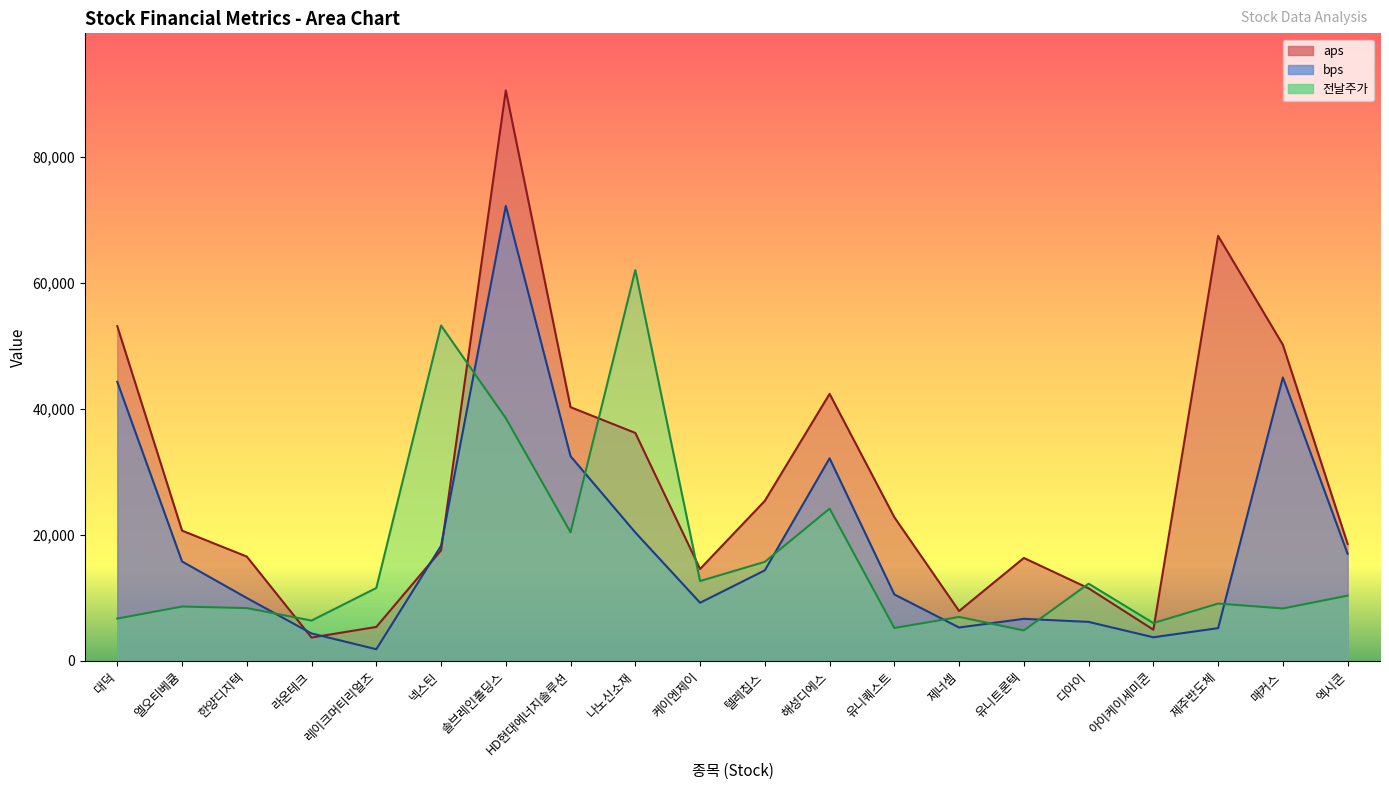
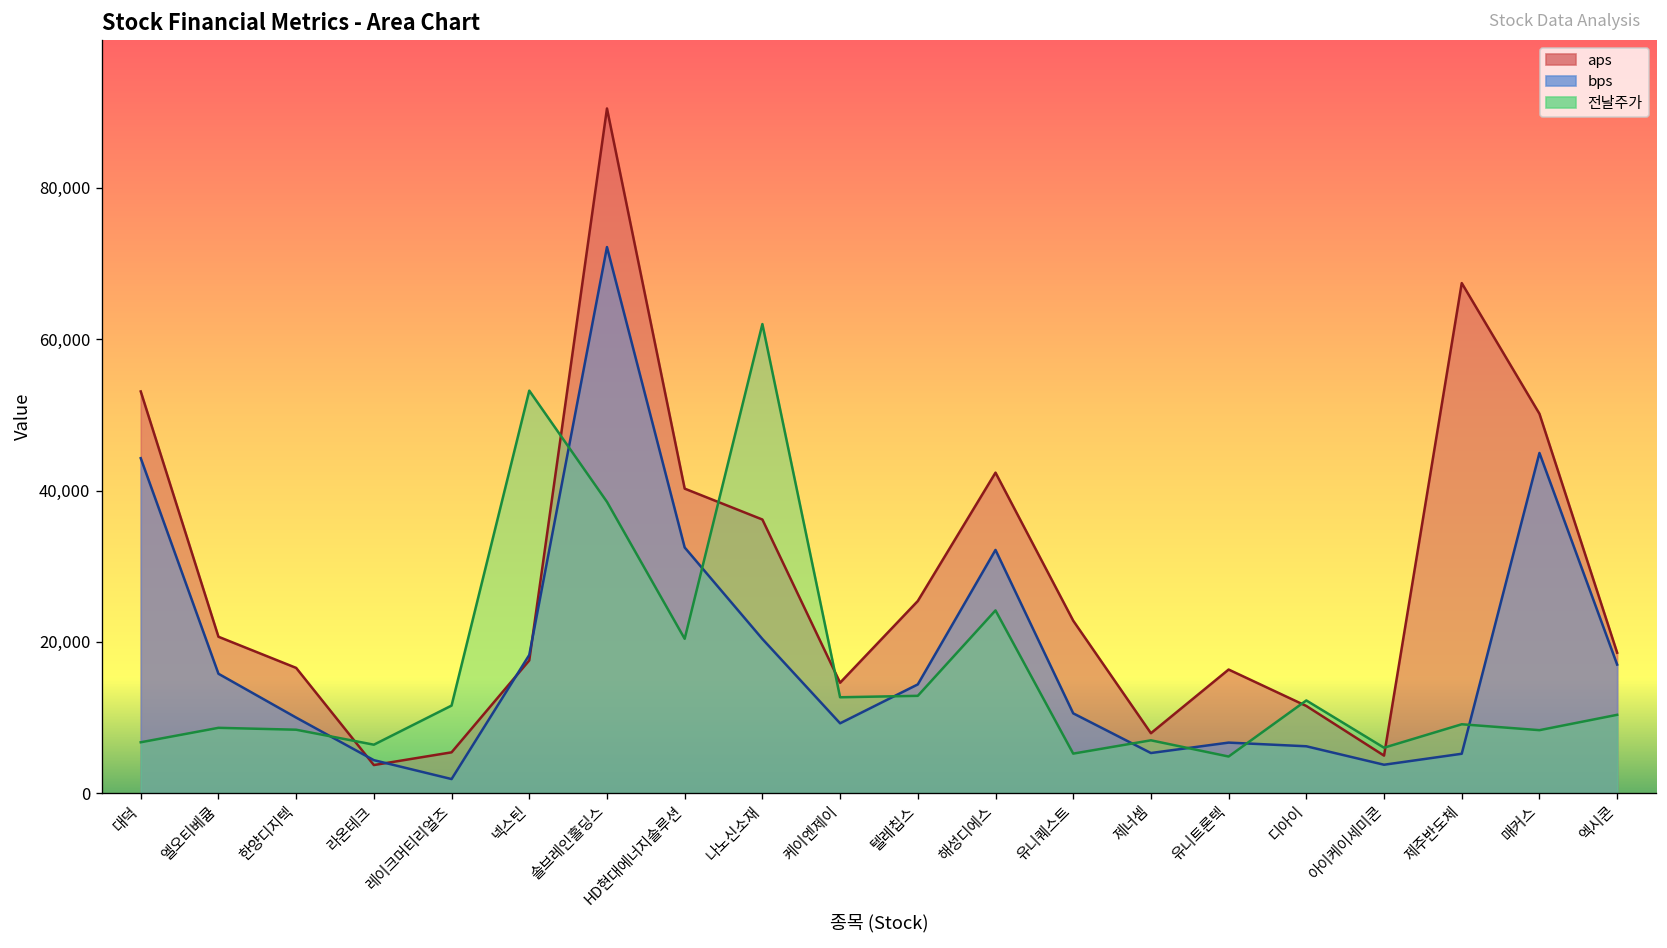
전날주가, 텔레칩스: 16,000 -> 13,000
